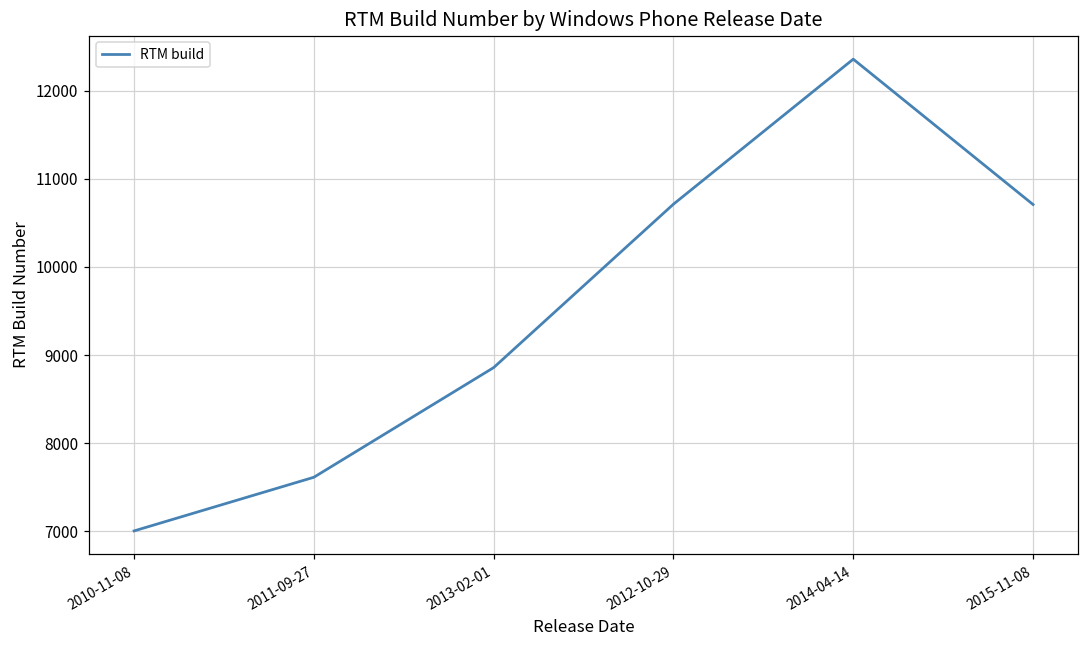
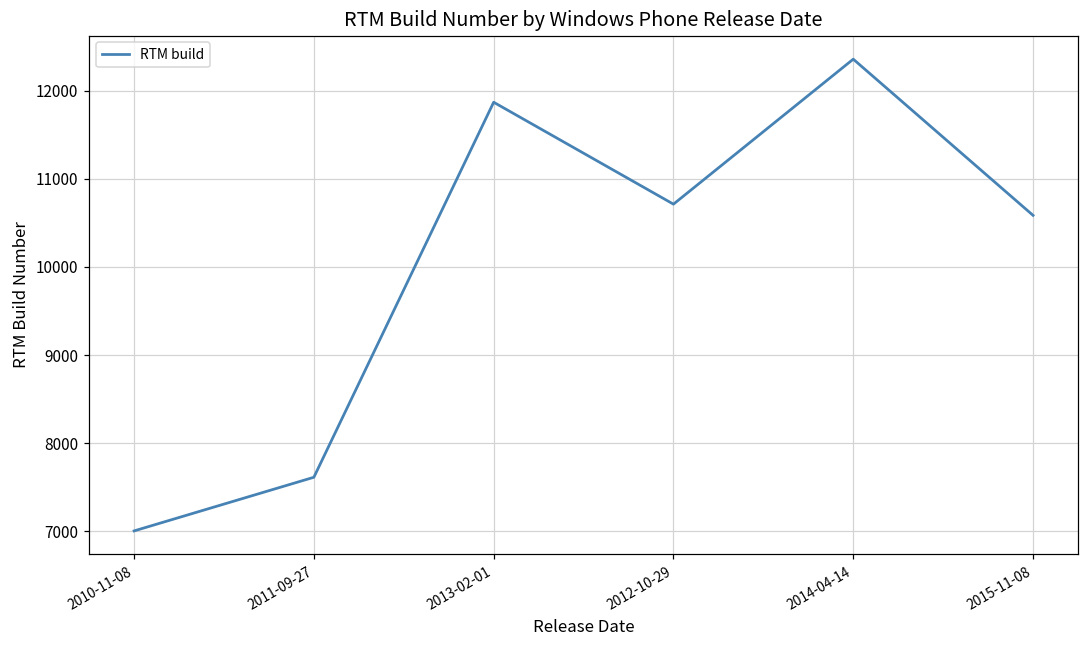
2013-02-01: 8900 -> 11900
2015-11-08: 10700 -> 10600
